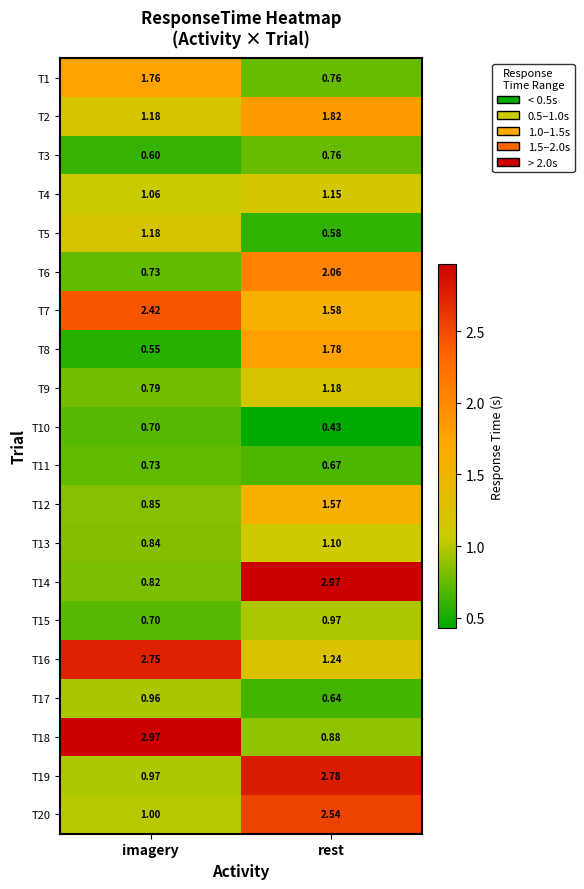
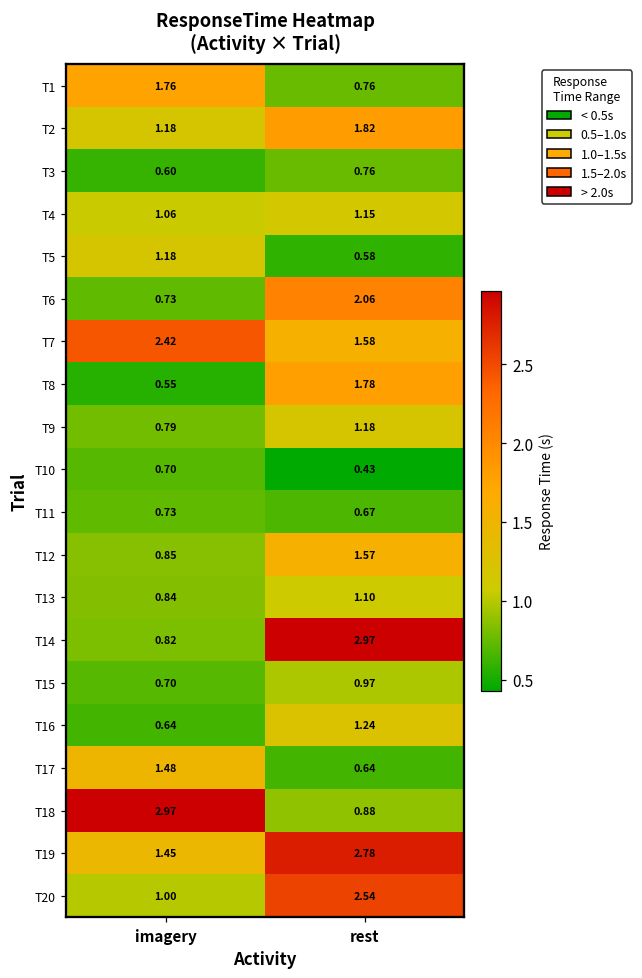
T16, imagery: 2.75 -> 0.64
T17, imagery: 0.96 -> 1.48
T19, imagery: 0.97 -> 1.45
